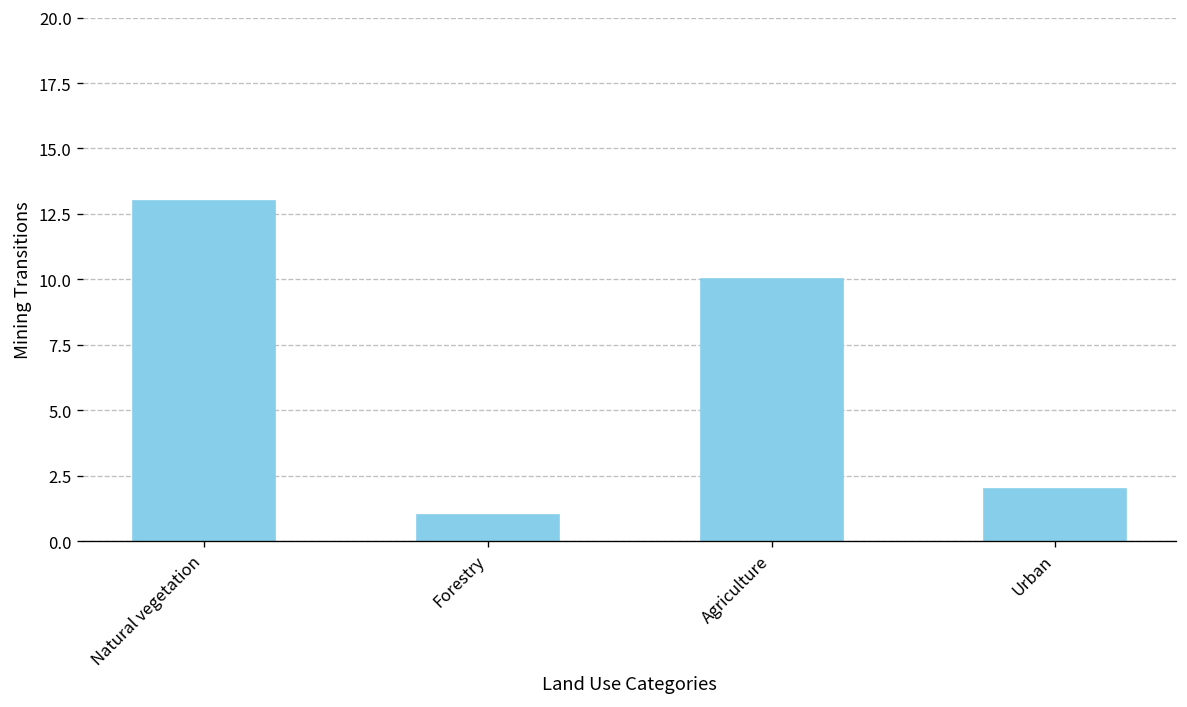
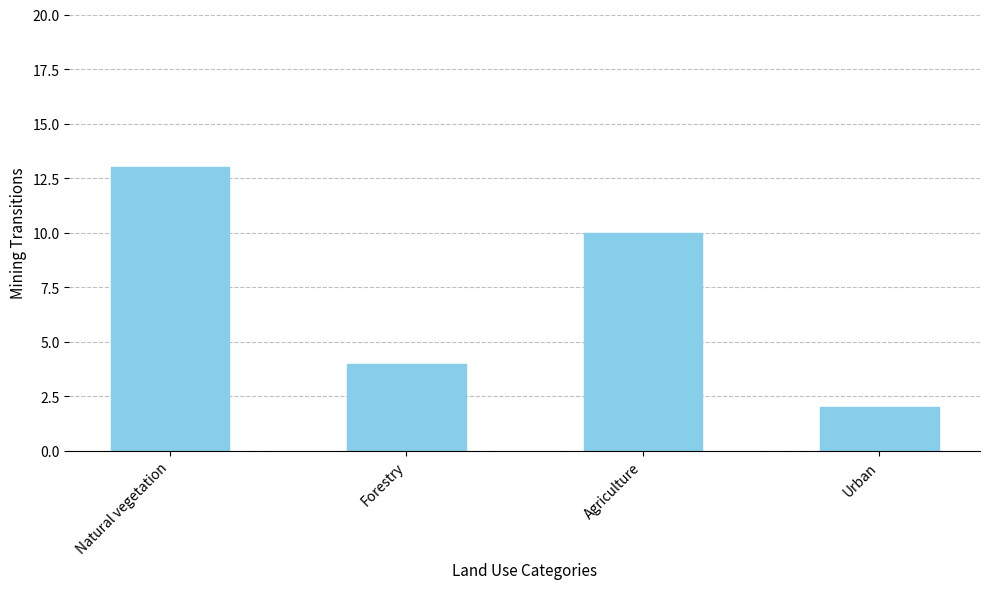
Forestry: 1 -> 4
